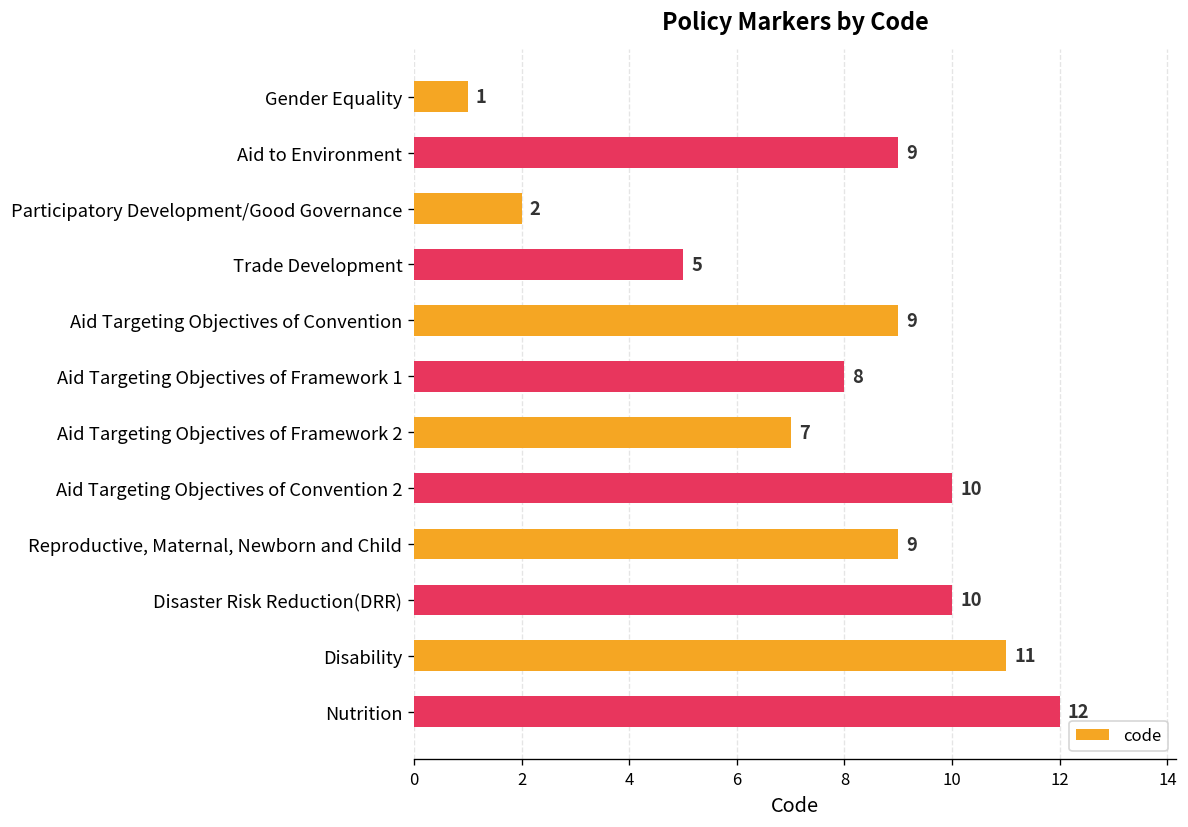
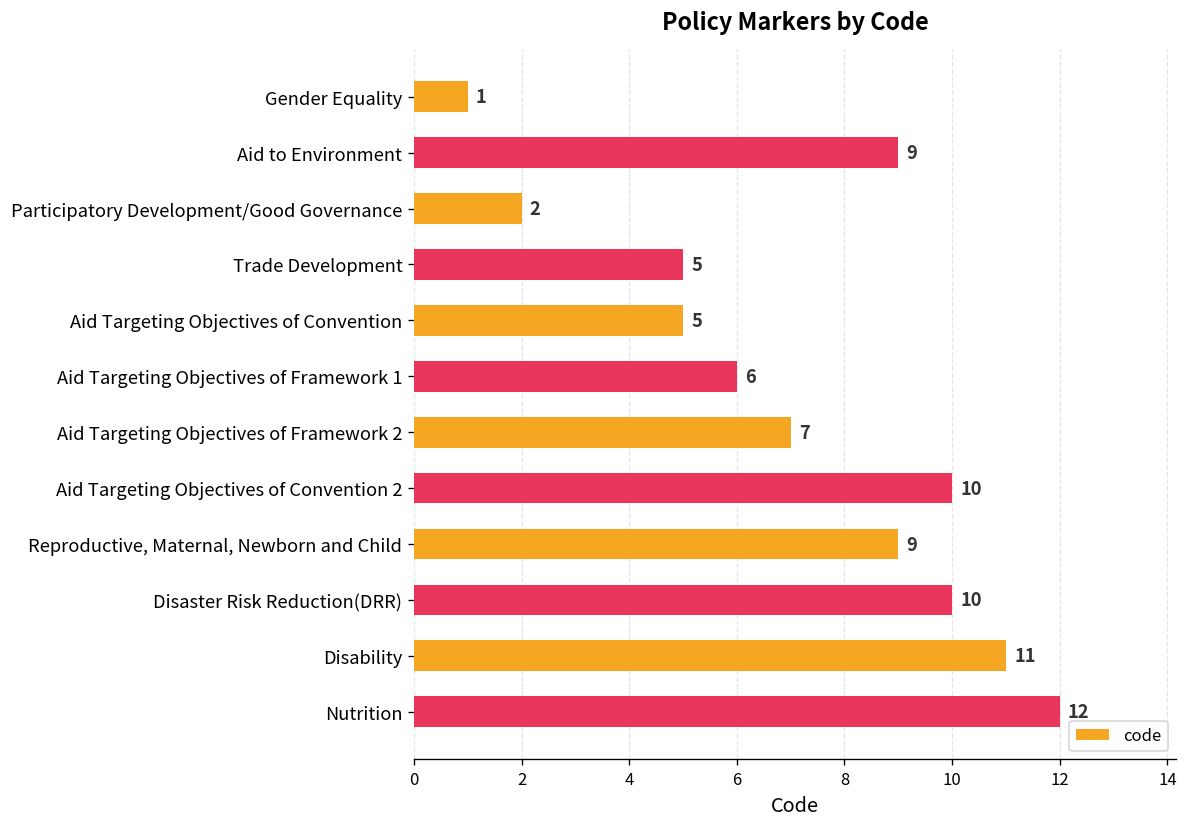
Aid Targeting Objectives of Convention: 9 -> 5
Aid Targeting Objectives of Framework 1: 8 -> 6
